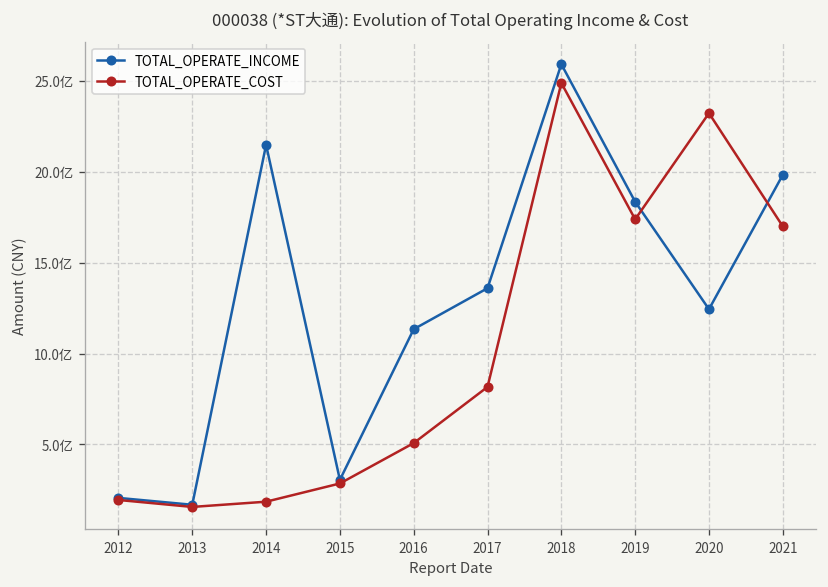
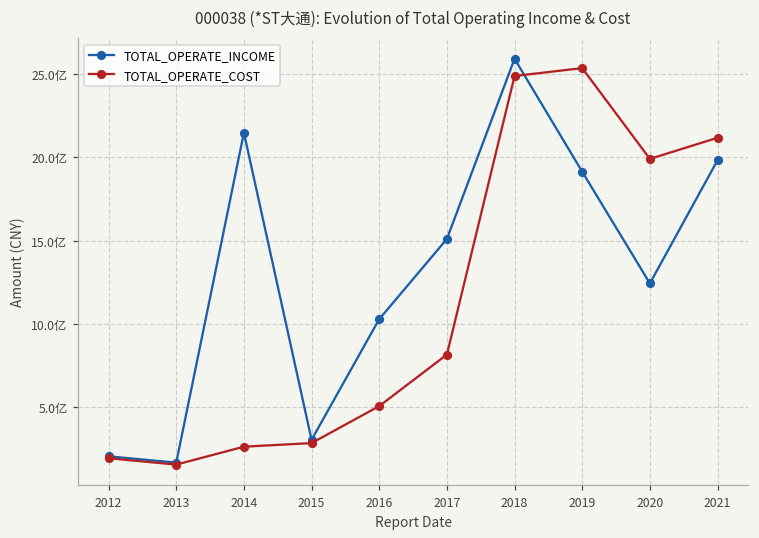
TOTAL_OPERATE_COST, 2014: 1.9亿 -> 2.6亿
TOTAL_OPERATE_INCOME, 2016: 11.3亿 -> 10.3亿
TOTAL_OPERATE_INCOME, 2017: 13.6亿 -> 15.1亿
TOTAL_OPERATE_INCOME, 2019: 18.3亿 -> 19.1亿
TOTAL_OPERATE_COST, 2019: 17.4亿 -> 25.4亿
TOTAL_OPERATE_COST, 2020: 23.2亿 -> 19.9亿
TOTAL_OPERATE_COST, 2021: 17.0亿 -> 21.2亿
